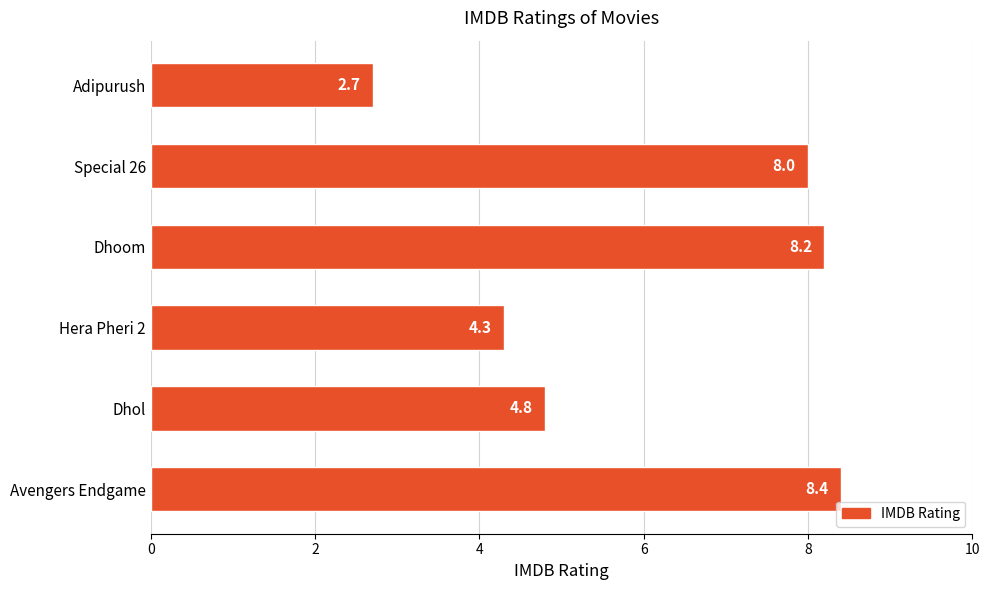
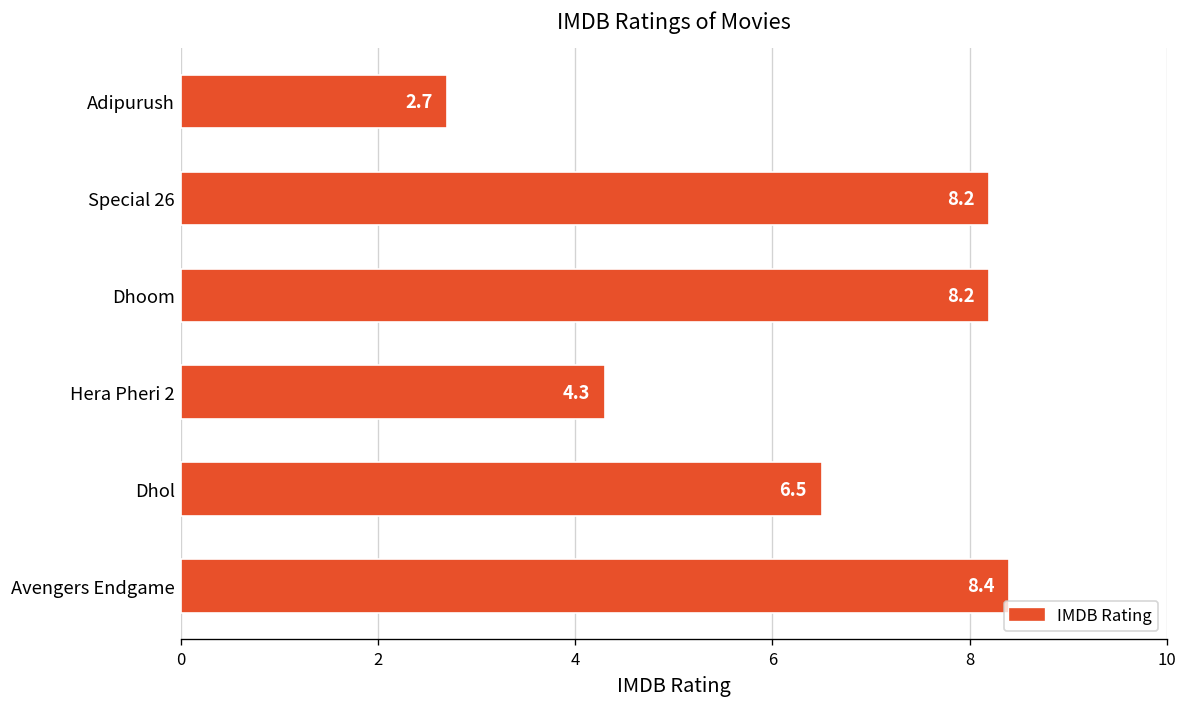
Special 26: 8.0 -> 8.2
Dhol: 4.8 -> 6.5
